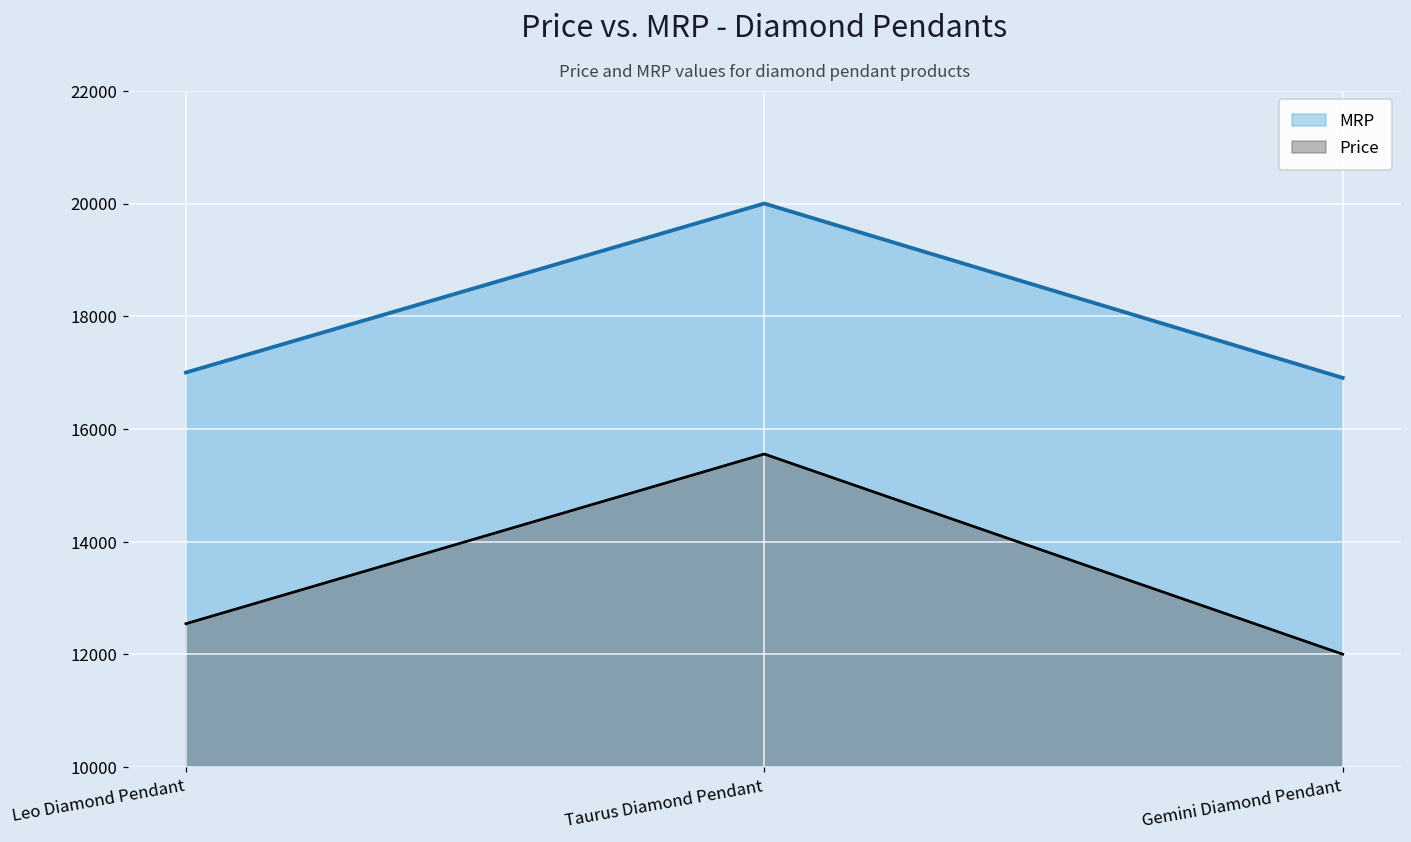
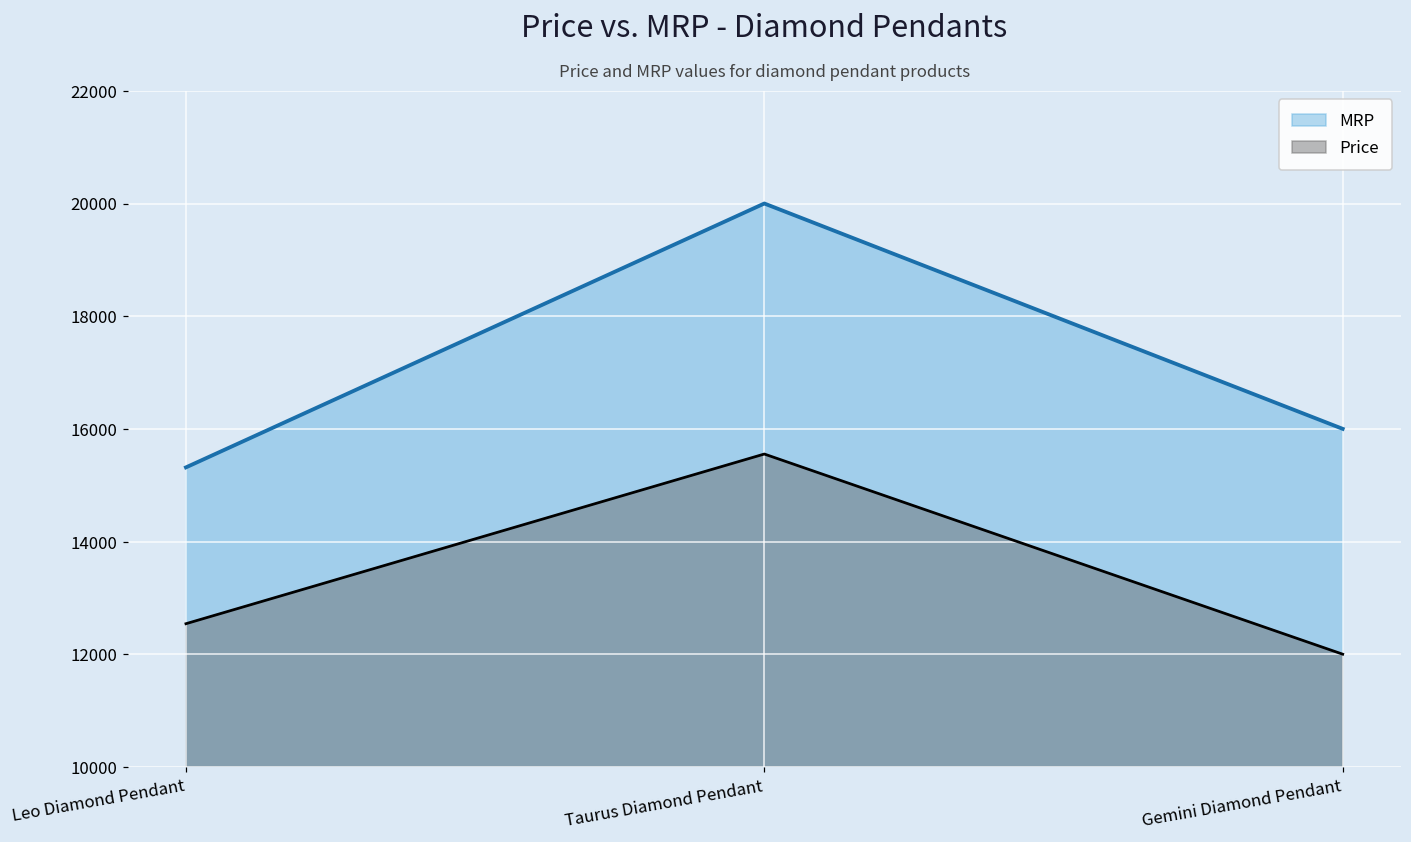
MRP, Leo Diamond Pendant: 17000 -> 15300
MRP, Gemini Diamond Pendant: 16900 -> 16000
